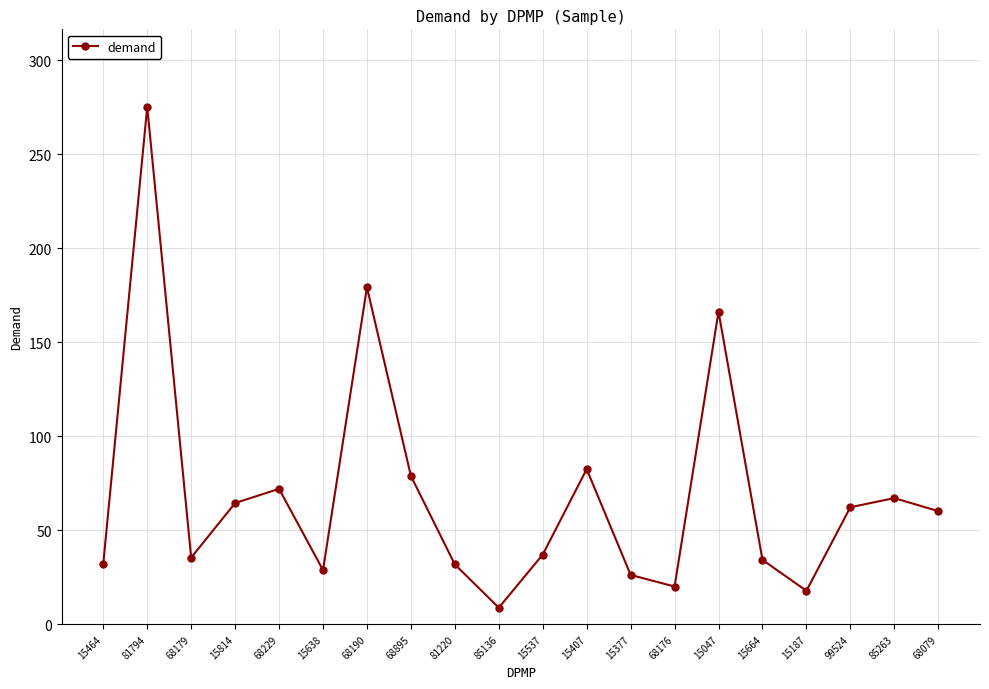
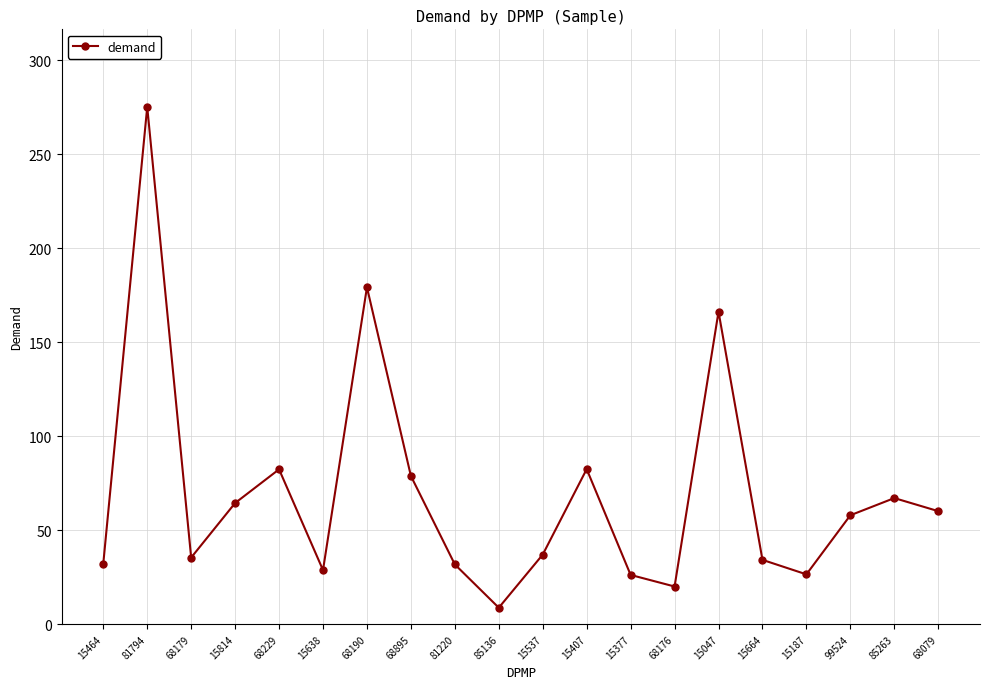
68229: 72 -> 82
15187: 18 -> 27
99524: 62 -> 58
